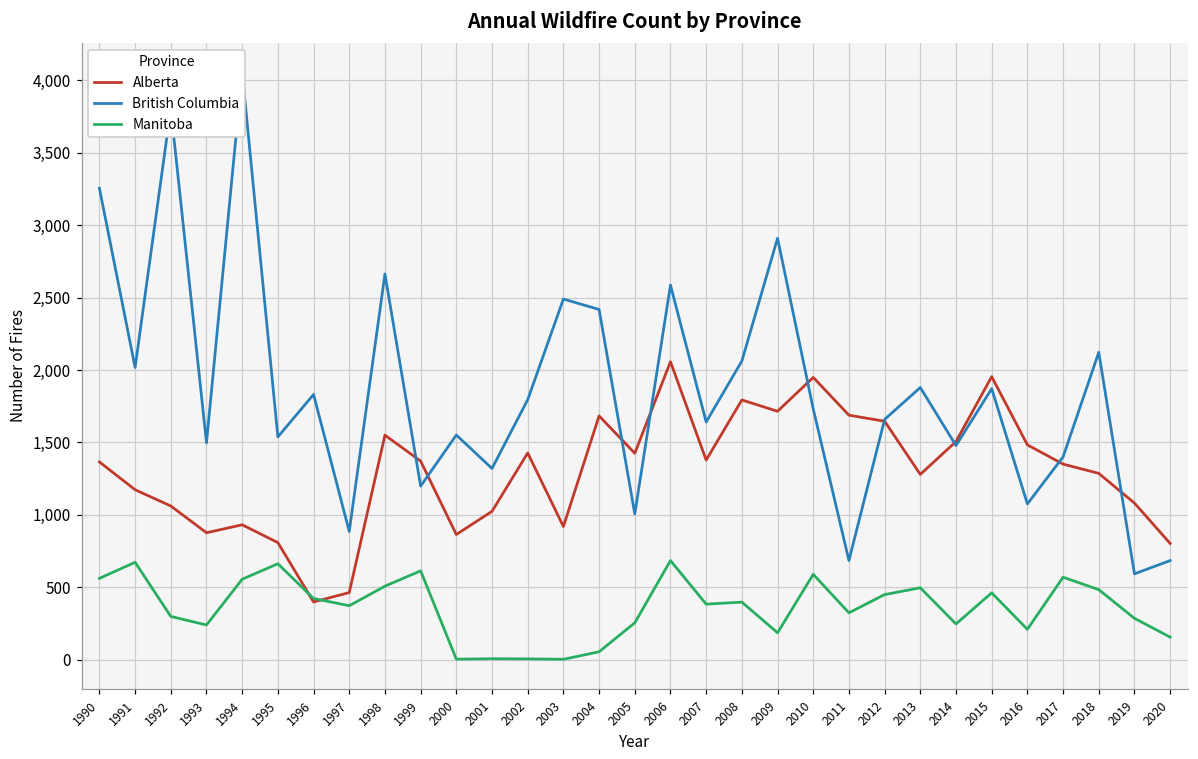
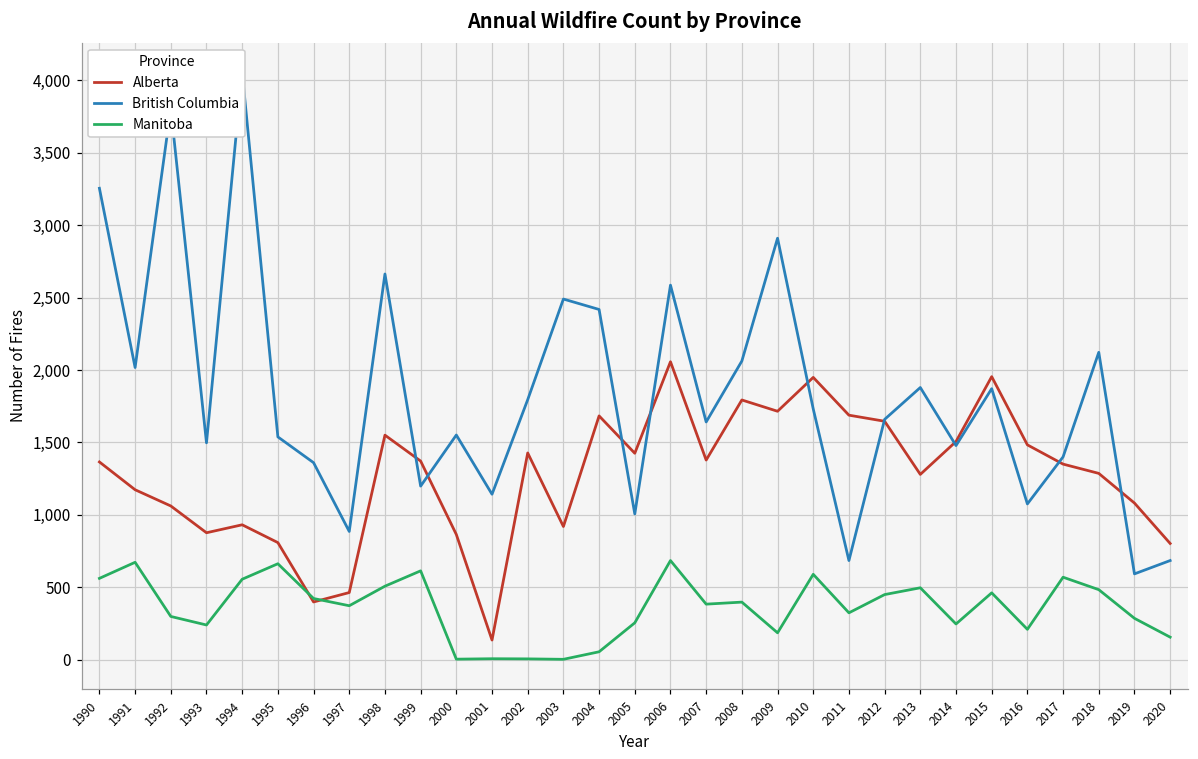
British Columbia, 1996: 1,830 -> 1,360
Alberta, 2001: 1,020 -> 140
British Columbia, 2001: 1,320 -> 1,140
